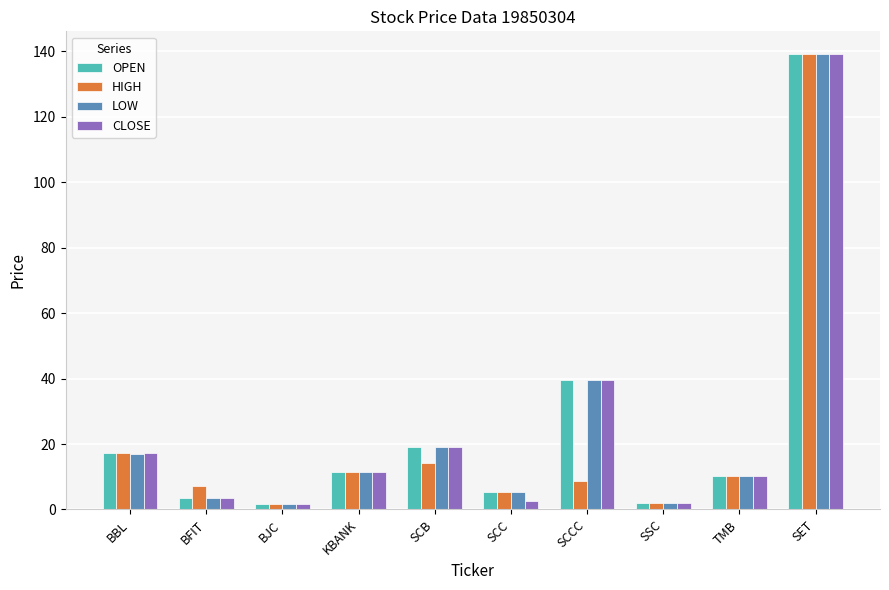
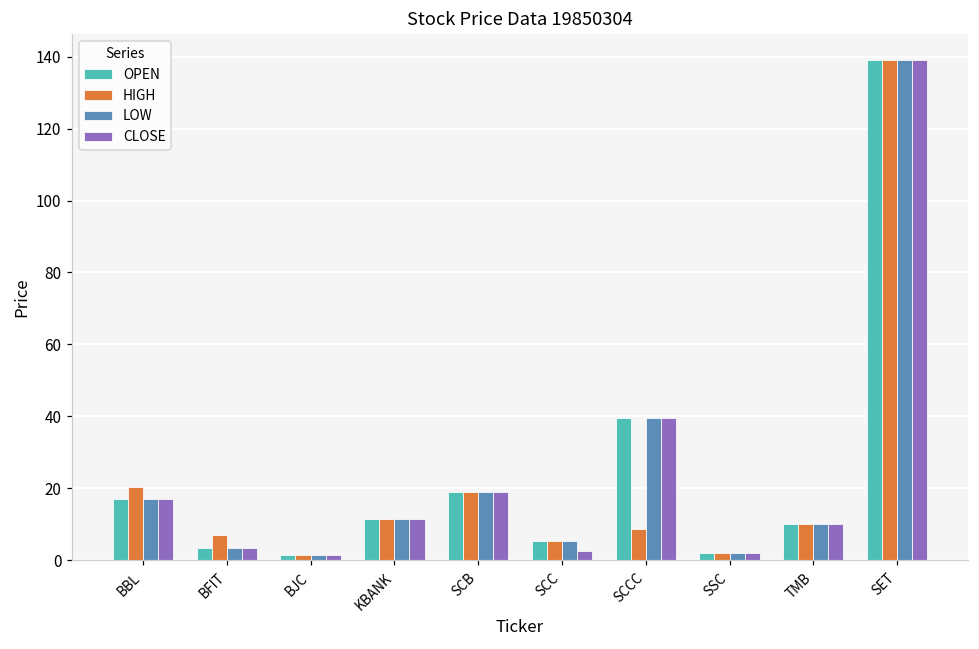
HIGH, BBL: 17 -> 20
HIGH, SCB: 14 -> 19
